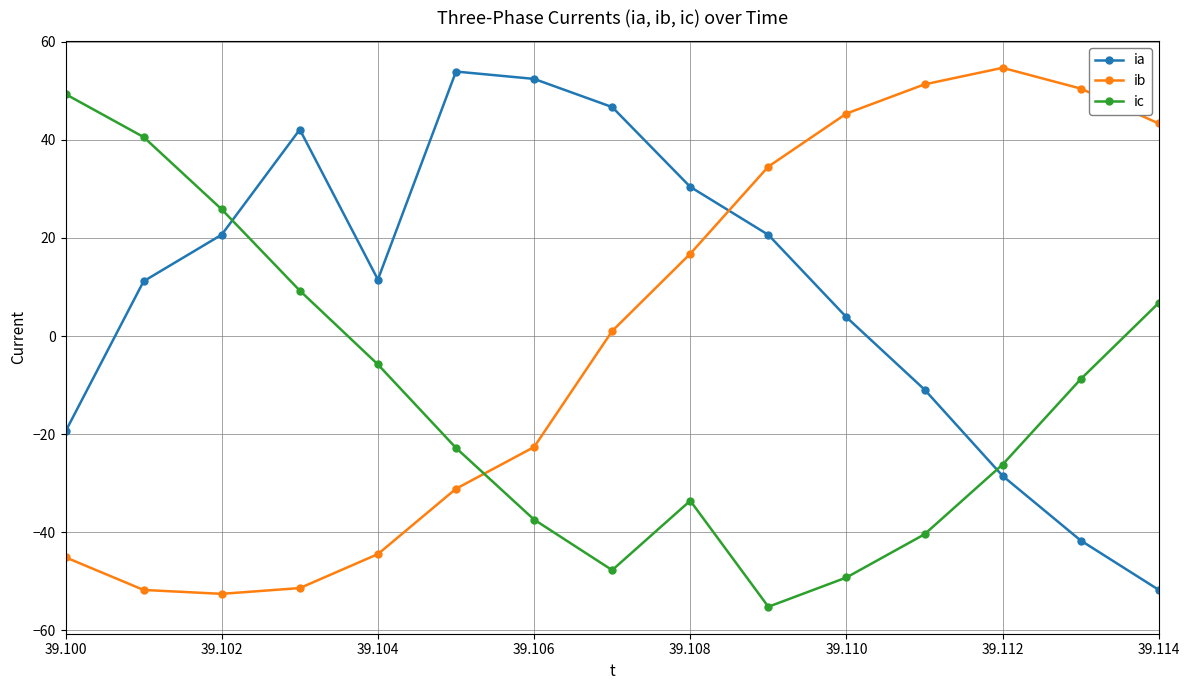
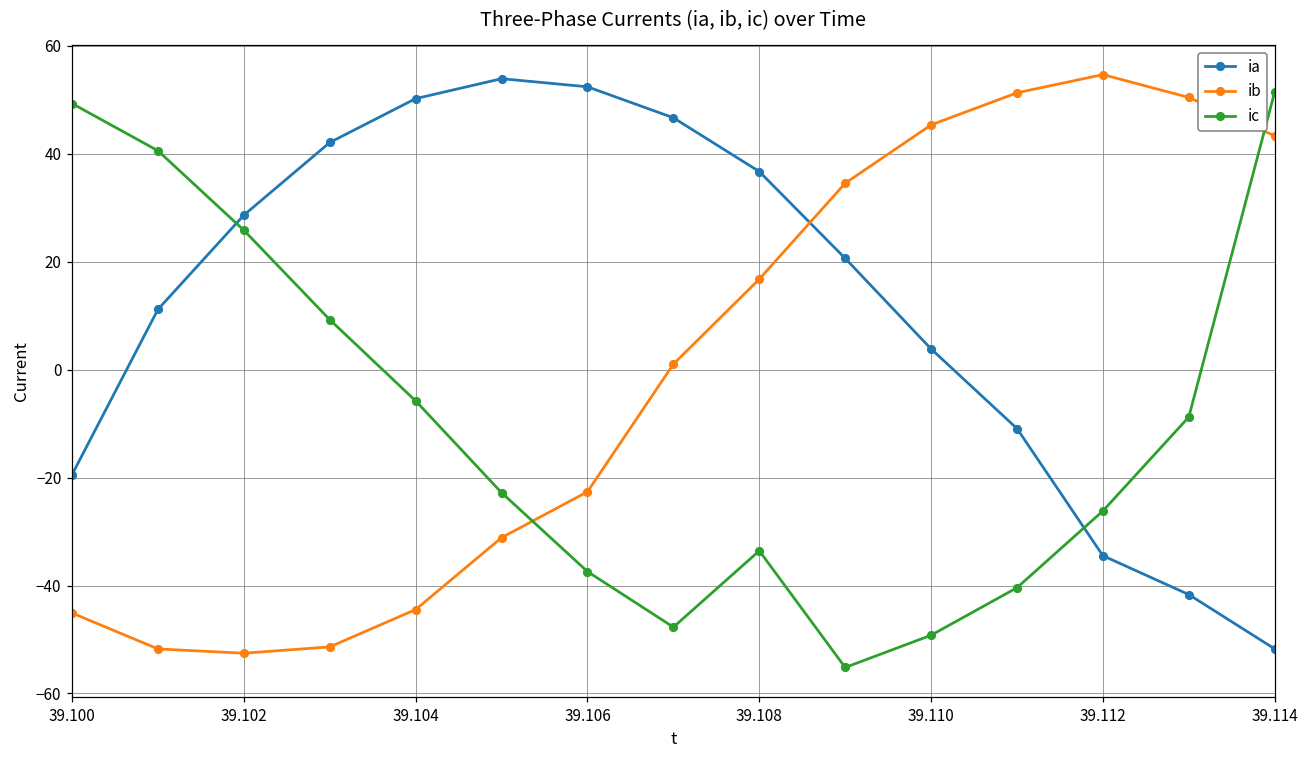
ia, 39.102: 21 -> 29
ia, 39.104: 12 -> 50
ia, 39.108: 30 -> 37
ia, 39.112: -29 -> -34
ic, 39.114: 7 -> 51
